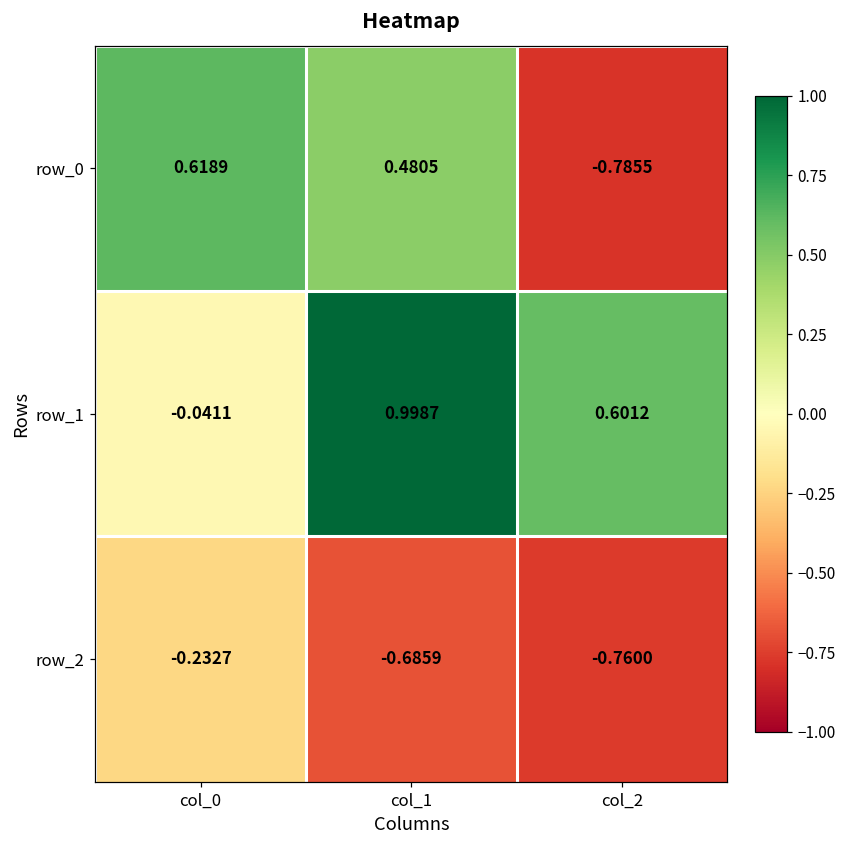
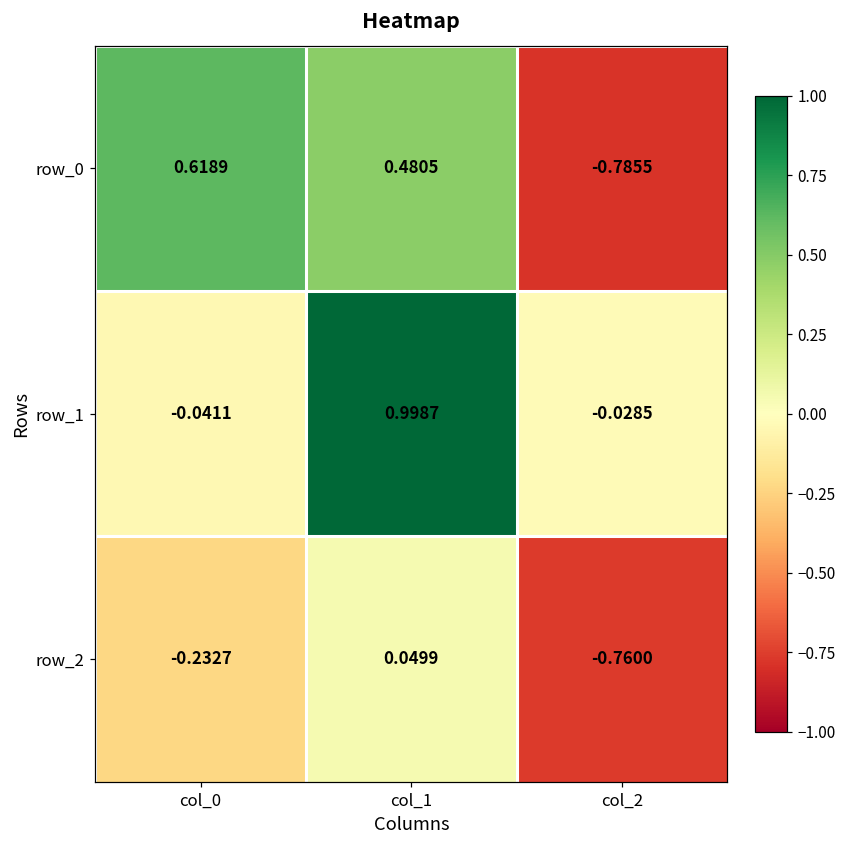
row_1, col_2: 0.6012 -> -0.0285
row_2, col_1: -0.6859 -> 0.0499
